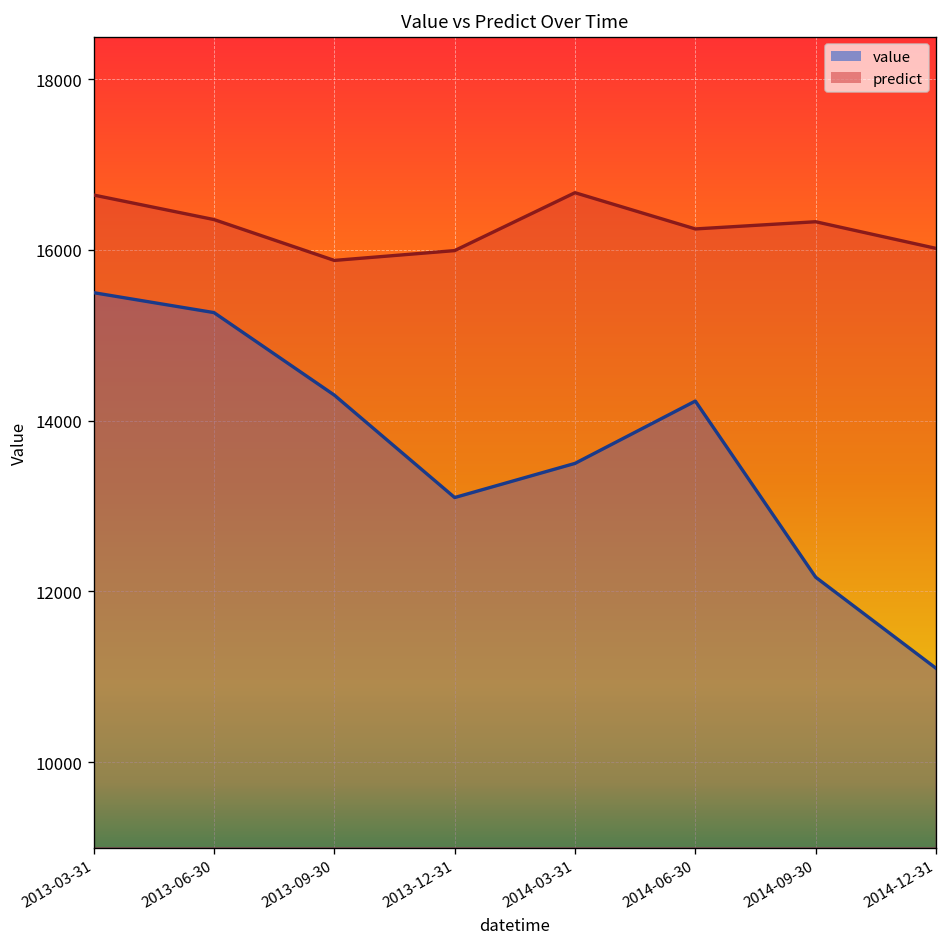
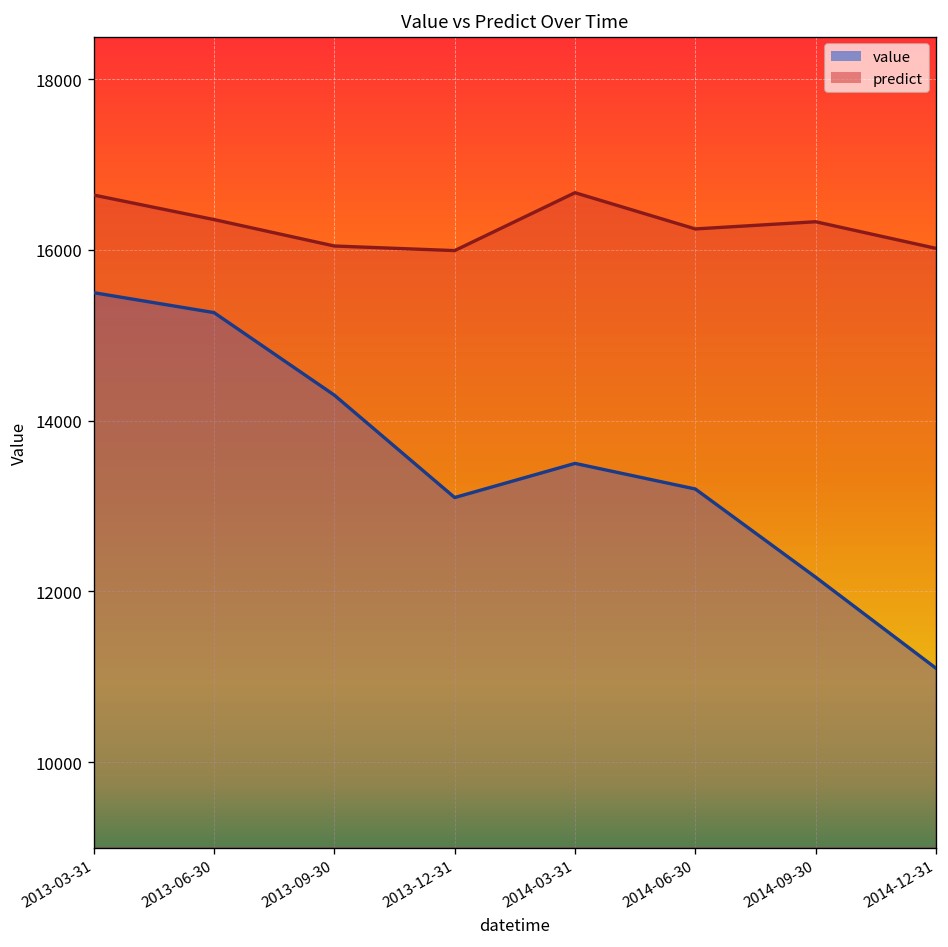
predict, 2013-09-30: 15900 -> 16000
value, 2014-06-30: 14200 -> 13200
